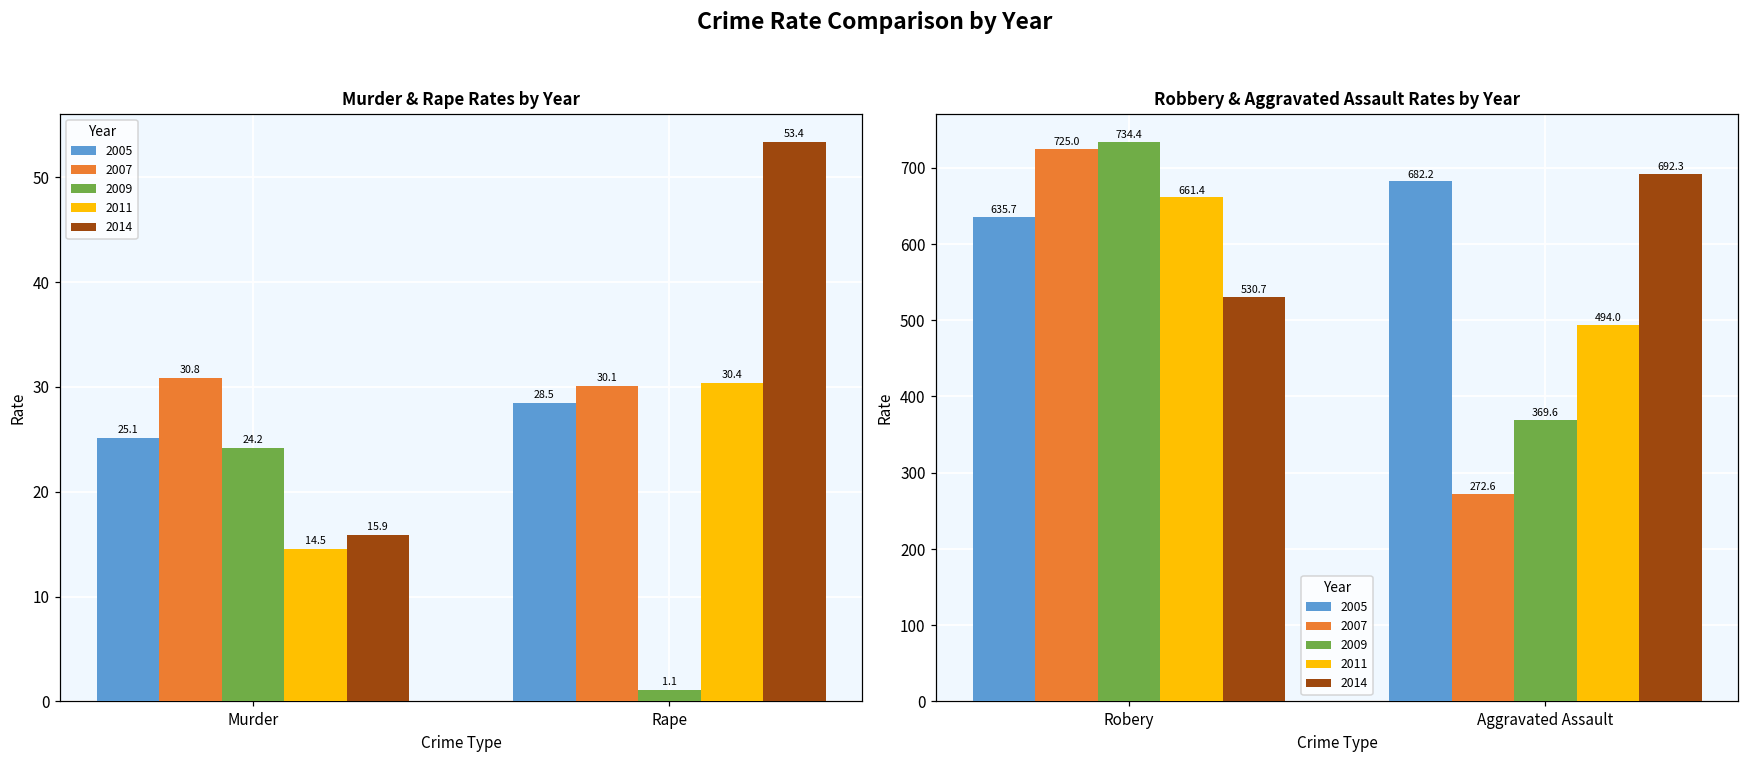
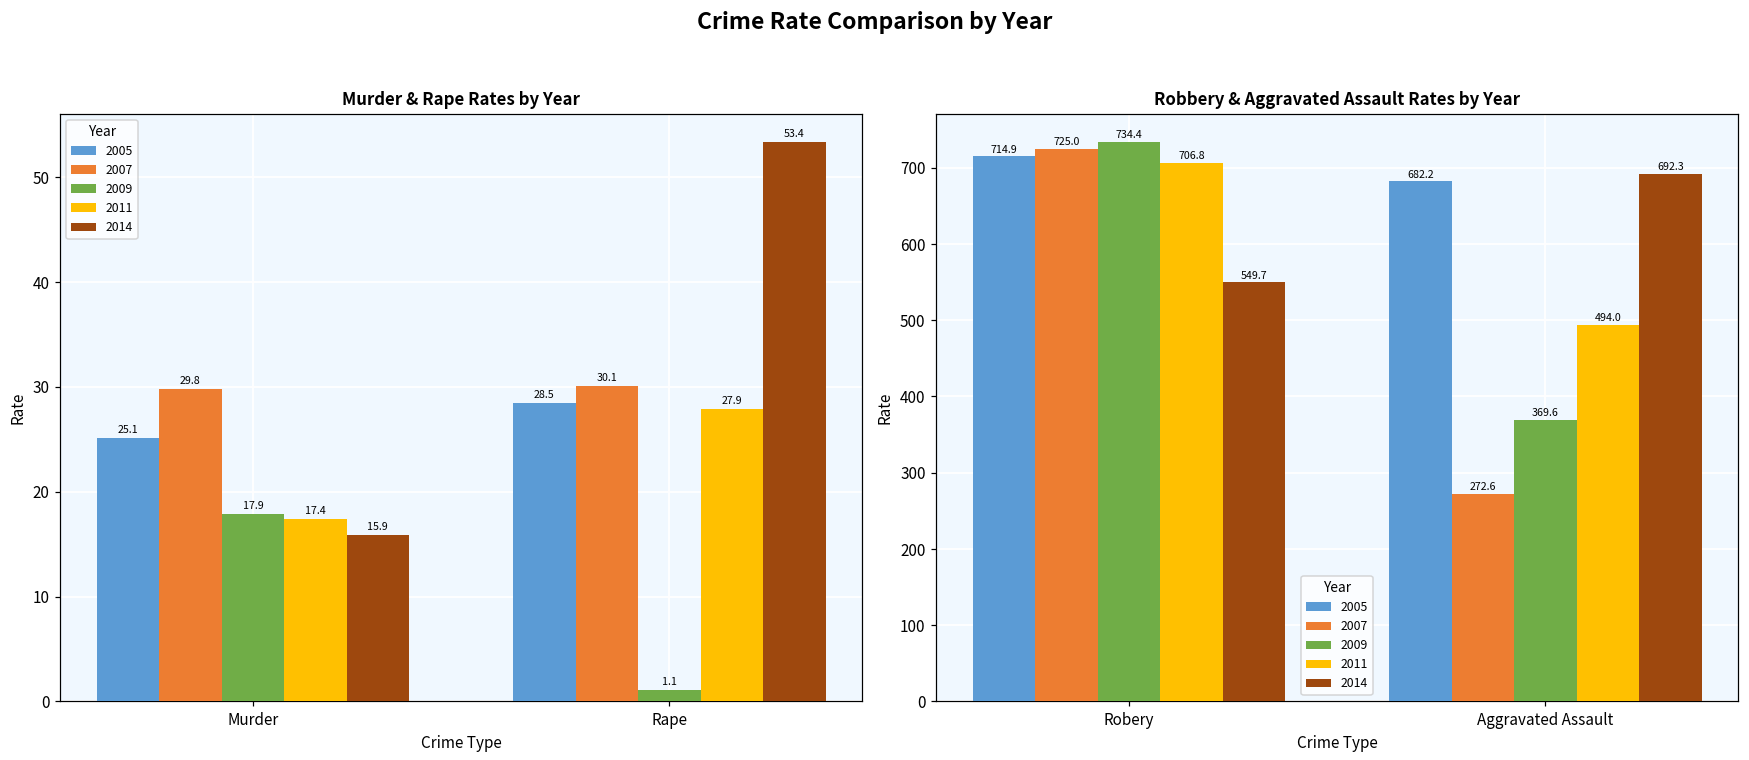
Murder & Rape Rates by Year, 2007, Murder: 30.8 -> 29.8
Murder & Rape Rates by Year, 2009, Murder: 24.2 -> 17.9
Murder & Rape Rates by Year, 2011, Murder: 14.5 -> 17.4
Murder & Rape Rates by Year, 2011, Rape: 30.4 -> 27.9
Robbery & Aggravated Assault Rates by Year, 2005, Robery: 635.7 -> 714.9
Robbery & Aggravated Assault Rates by Year, 2011, Robery: 661.4 -> 706.8
Robbery & Aggravated Assault Rates by Year, 2014, Robery: 530.7 -> 549.7
